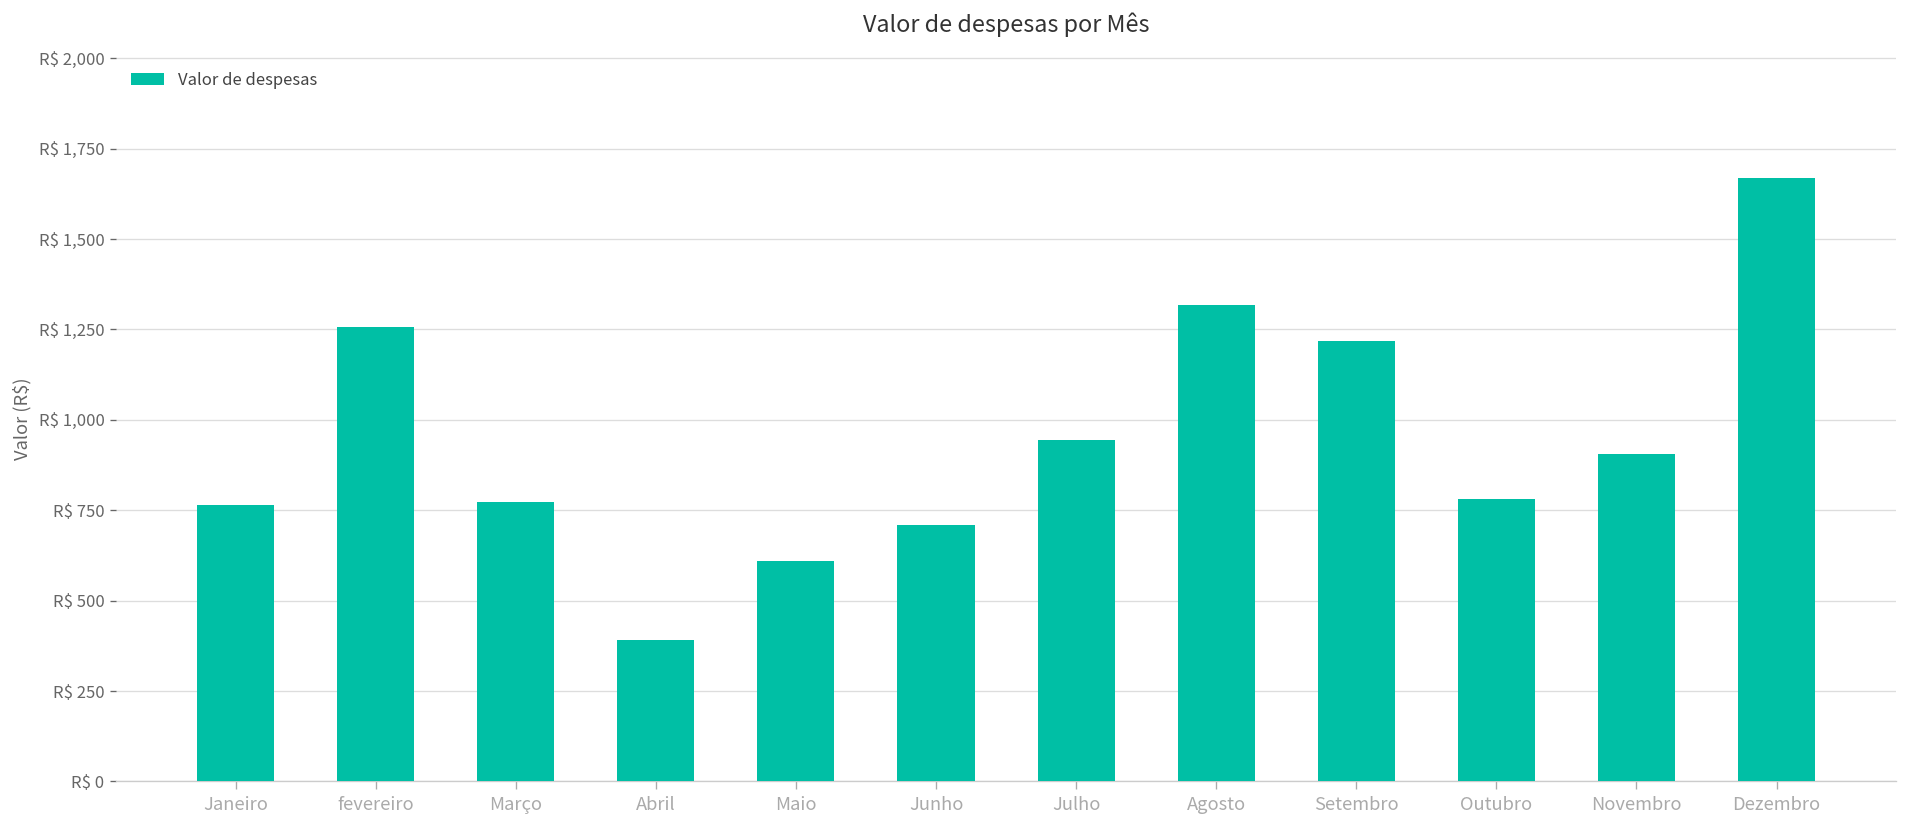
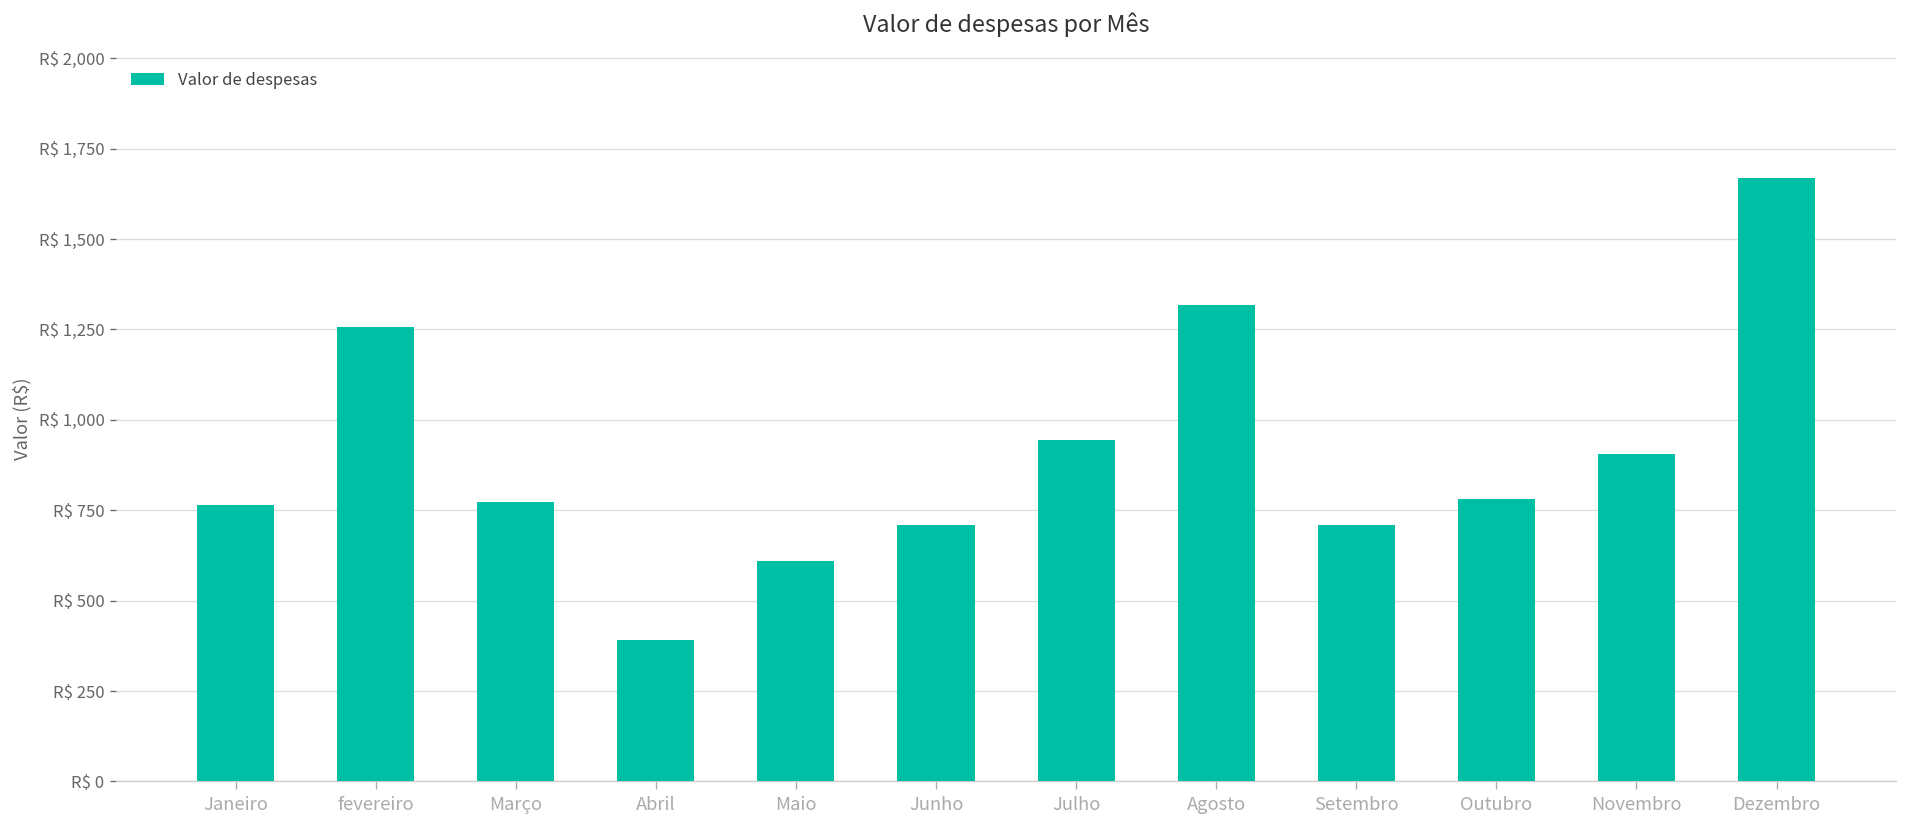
Setembro: R$ 1,220 -> R$ 710
